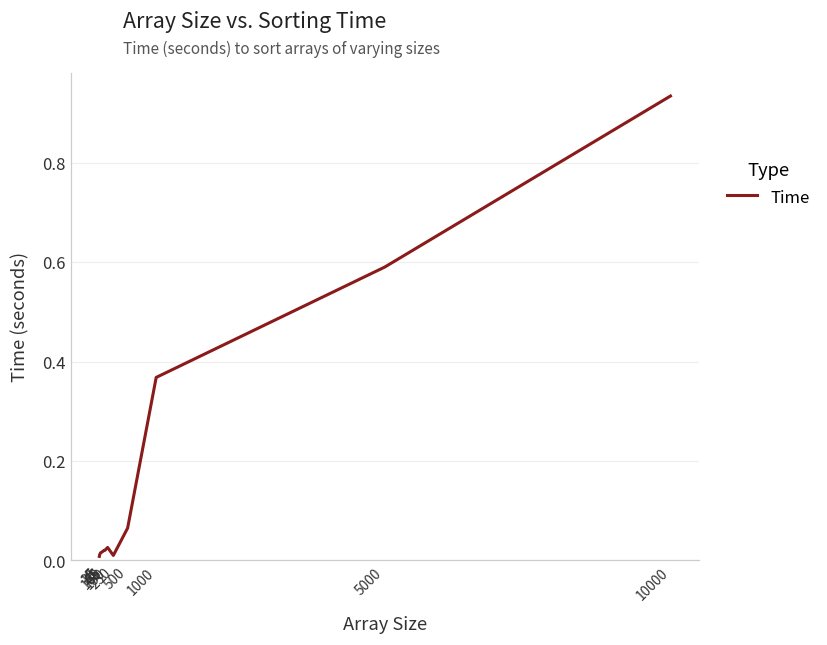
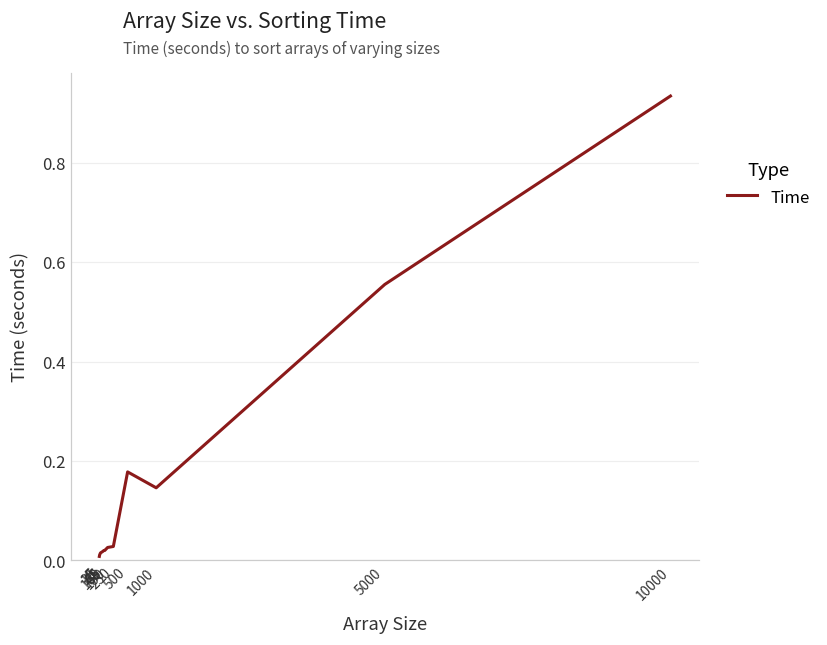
250: 0.01 -> 0.03
500: 0.07 -> 0.18
1000: 0.37 -> 0.15
5000: 0.59 -> 0.56
